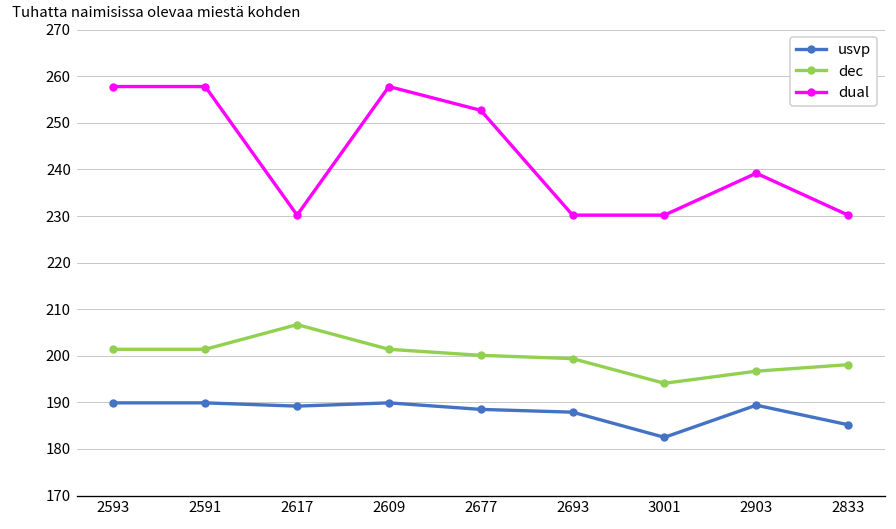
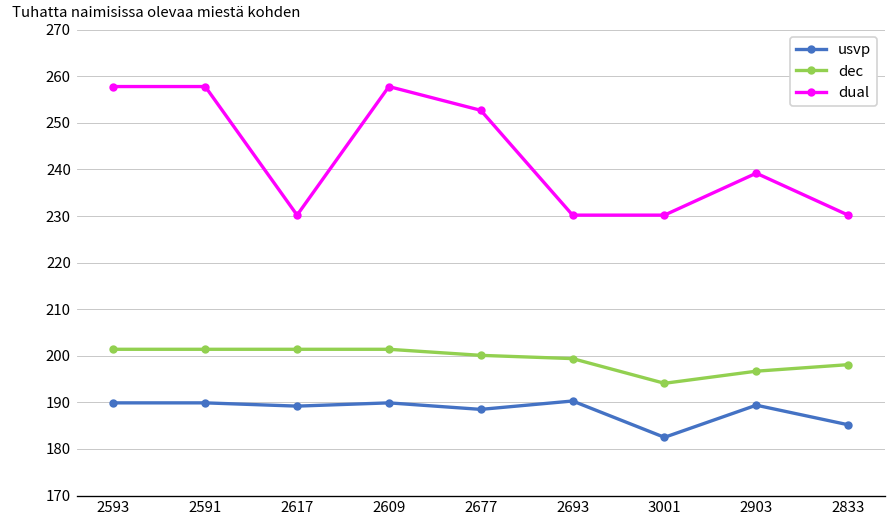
dec, 2617: 207 -> 201
usvp, 2693: 188 -> 190
